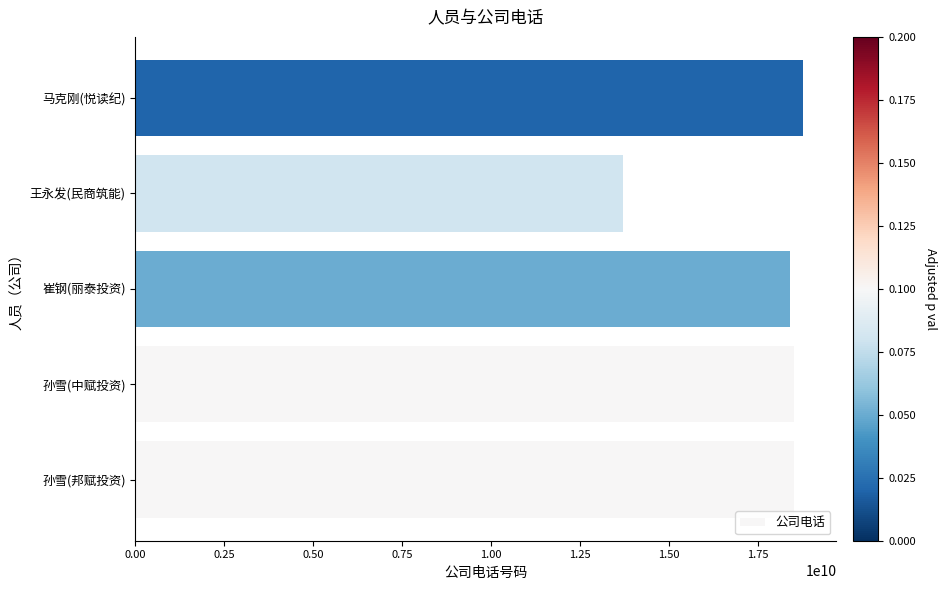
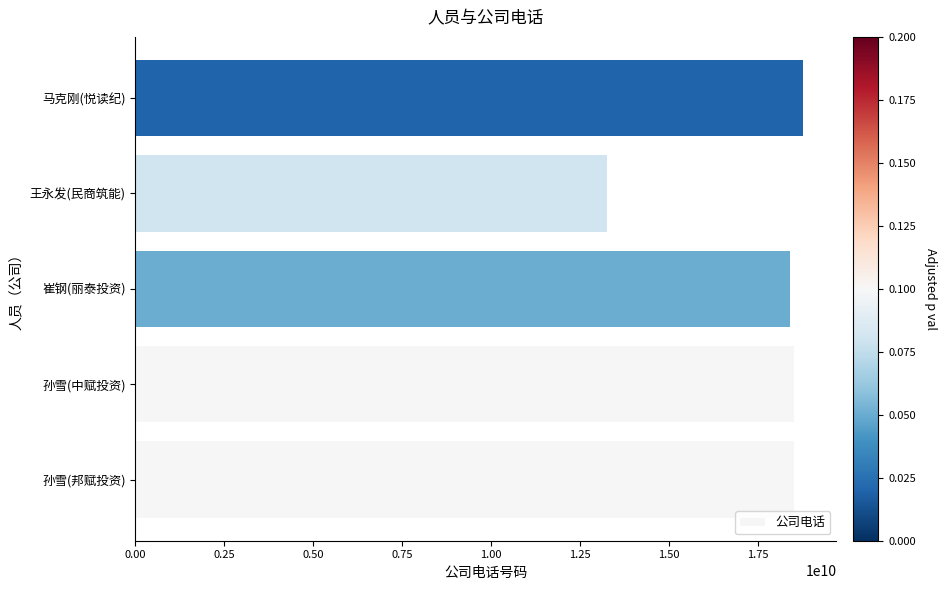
王永发(民商筑能): 13700000000 -> 13300000000
